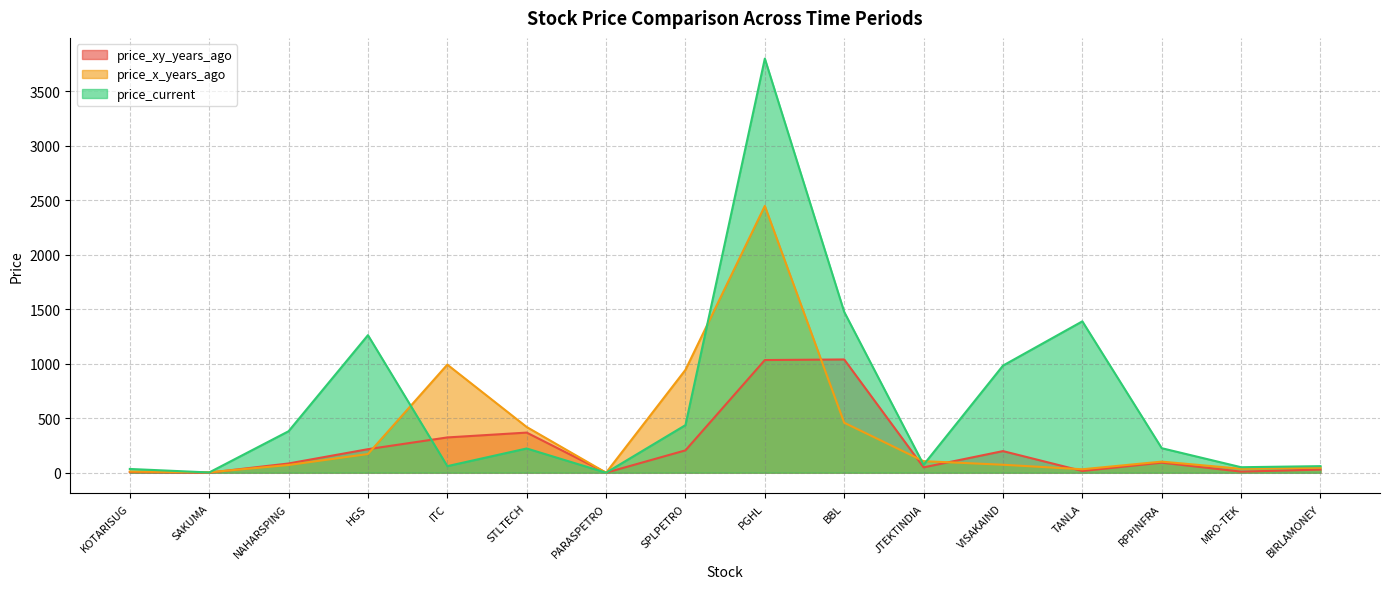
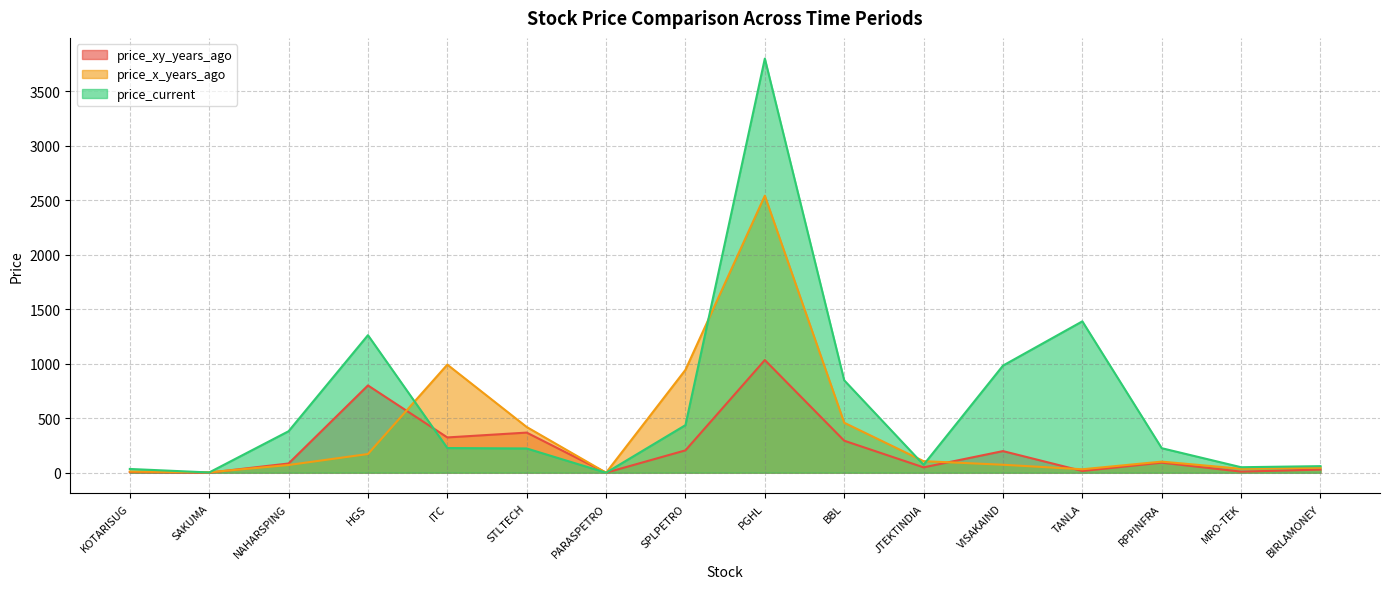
price_xy_years_ago, HGS: 220 -> 800
price_current, ITC: 60 -> 230
price_x_years_ago, PGHL: 2450 -> 2540
price_xy_years_ago, BBL: 1040 -> 290
price_current, BBL: 1470 -> 850
